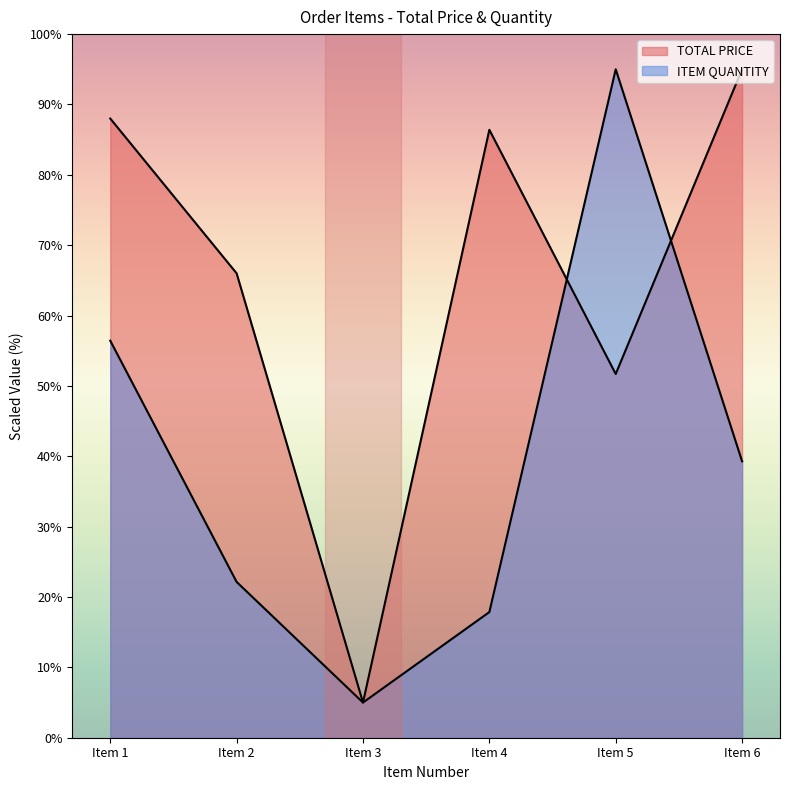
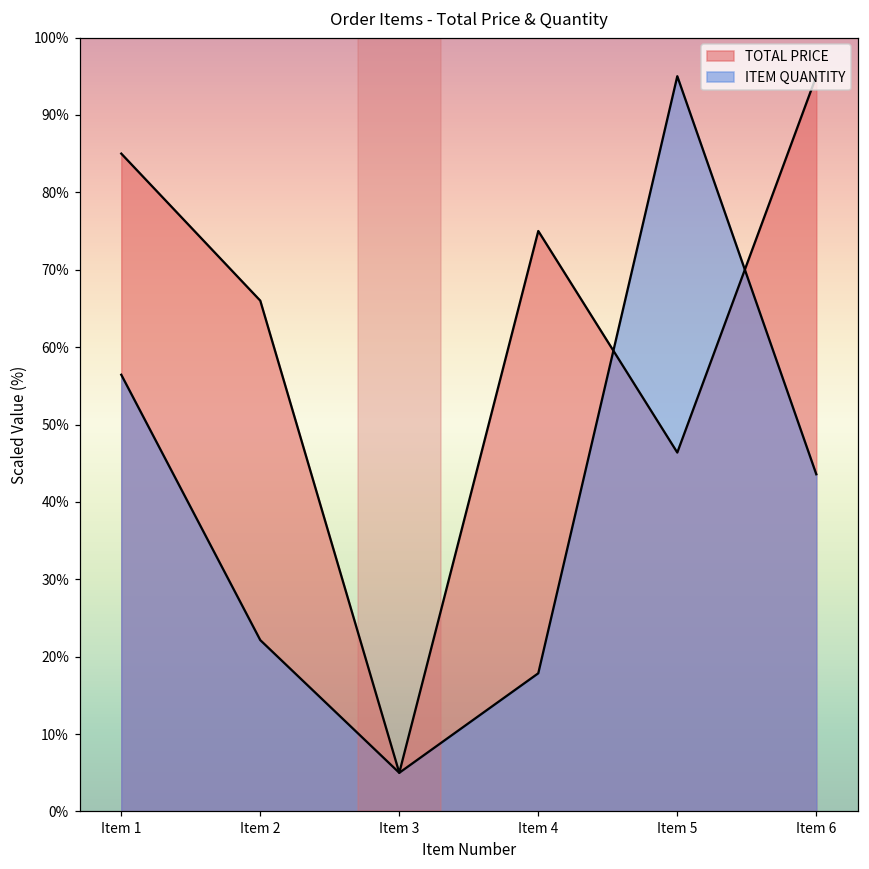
TOTAL PRICE, Item 1: 88% -> 85%
TOTAL PRICE, Item 4: 86% -> 75%
TOTAL PRICE, Item 5: 52% -> 46%
ITEM QUANTITY, Item 6: 39% -> 44%
